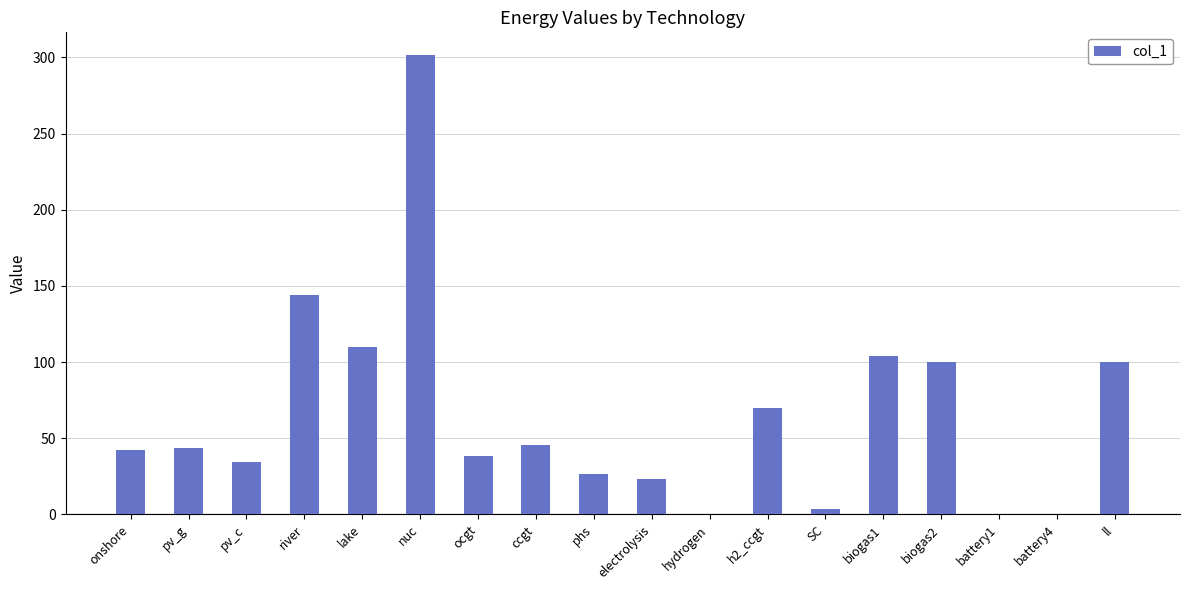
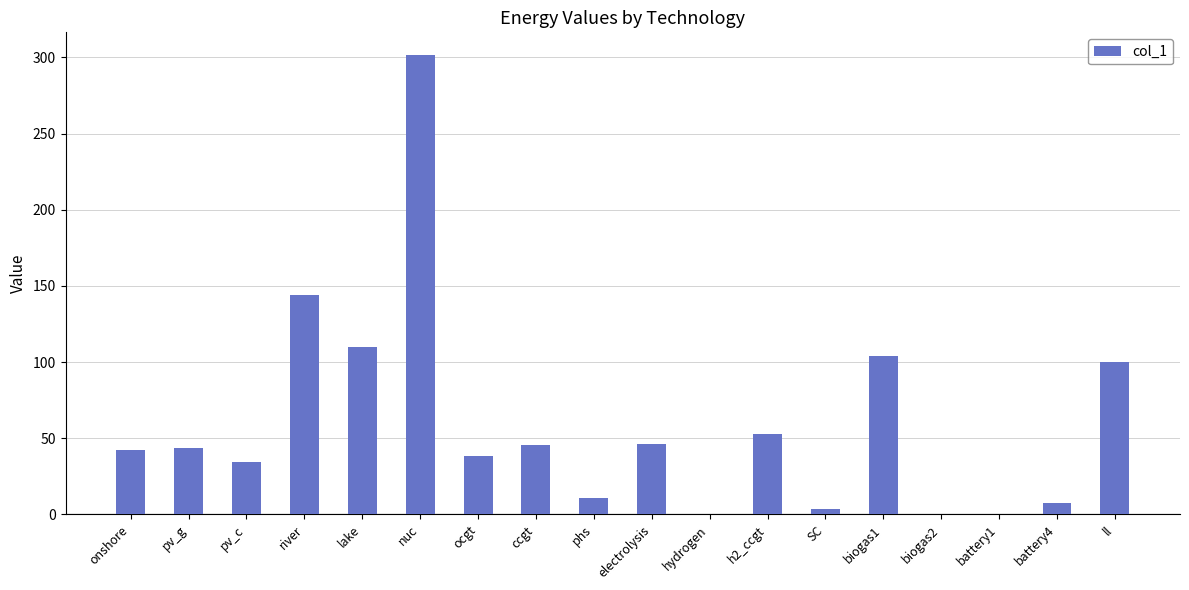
phs: 27 -> 11
electrolysis: 23 -> 46
h2_ccgt: 70 -> 53
biogas2: 100 -> 0
battery4: 0 -> 8
